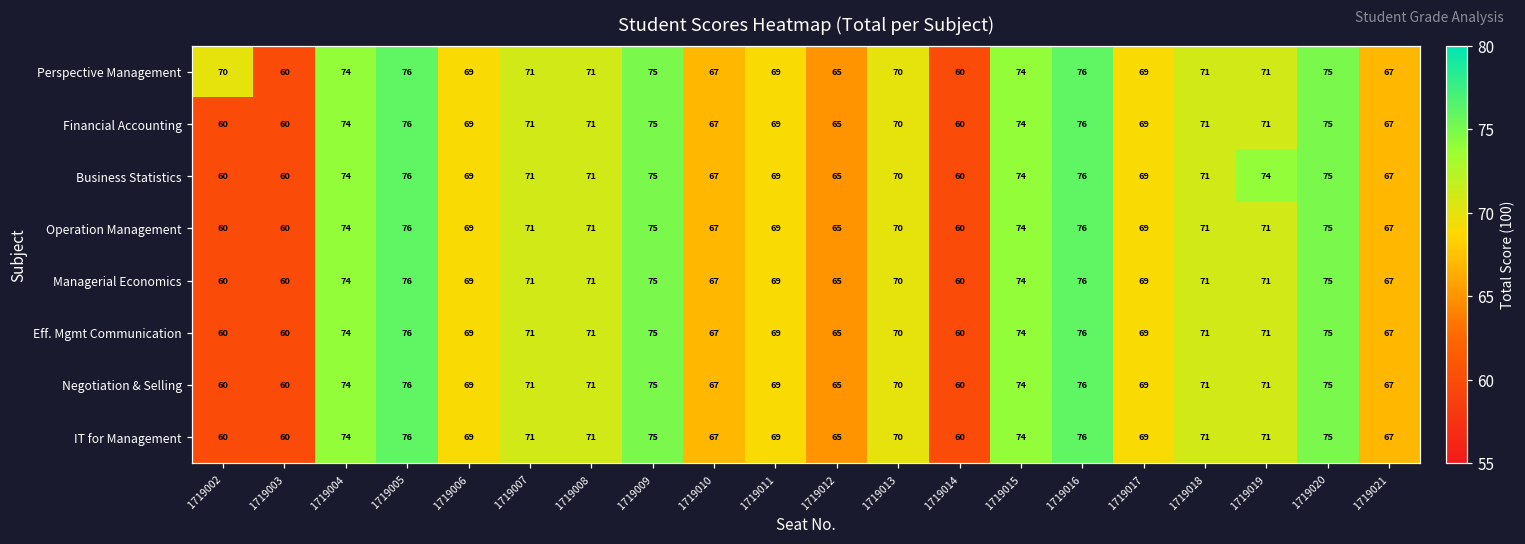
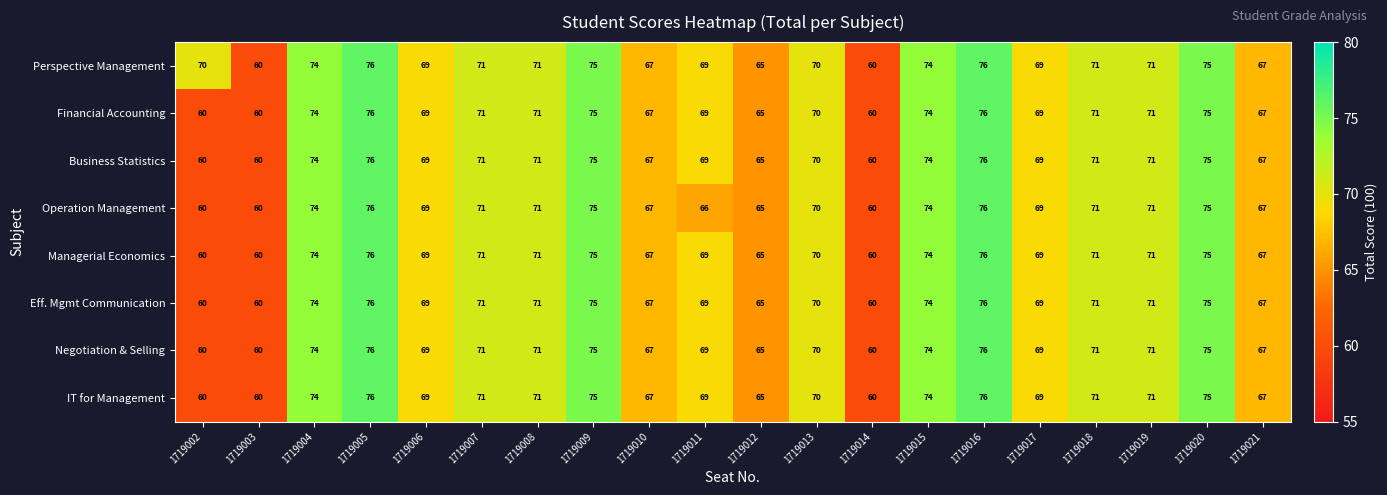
Business Statistics, 1719019: 74 -> 71
Operation Management, 1719011: 69 -> 66
